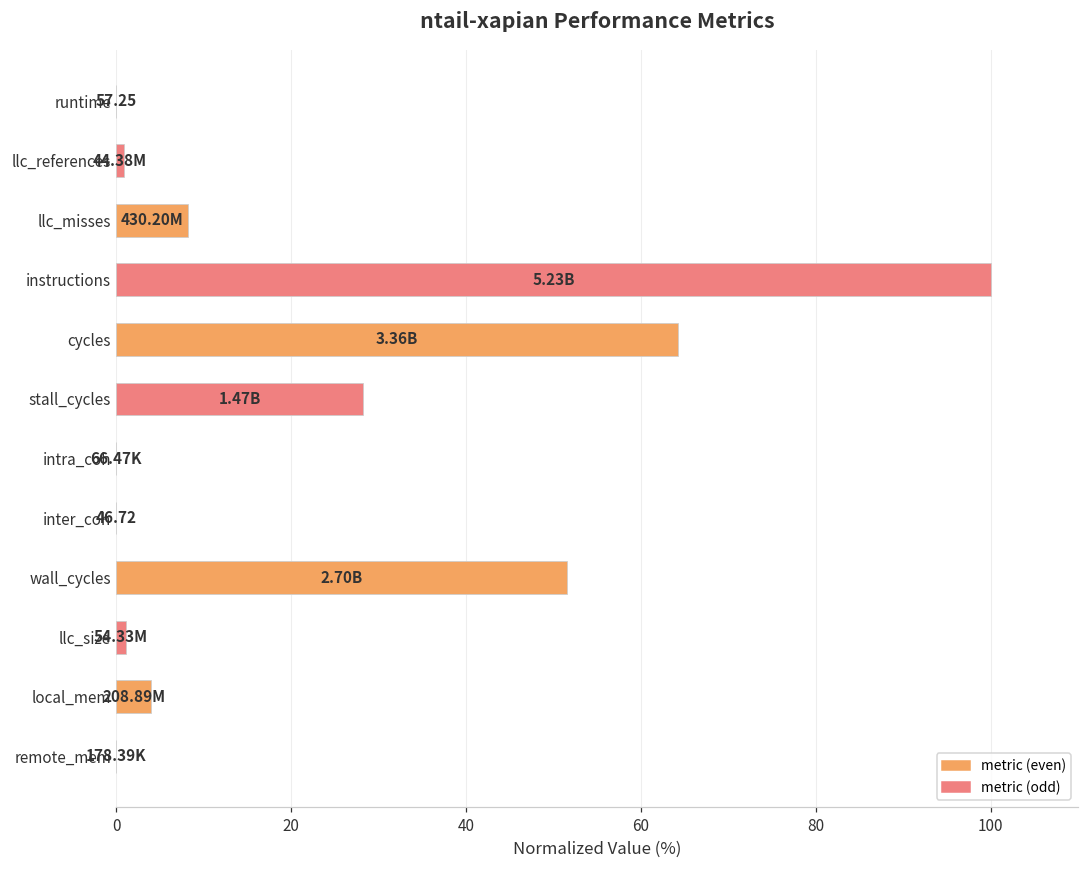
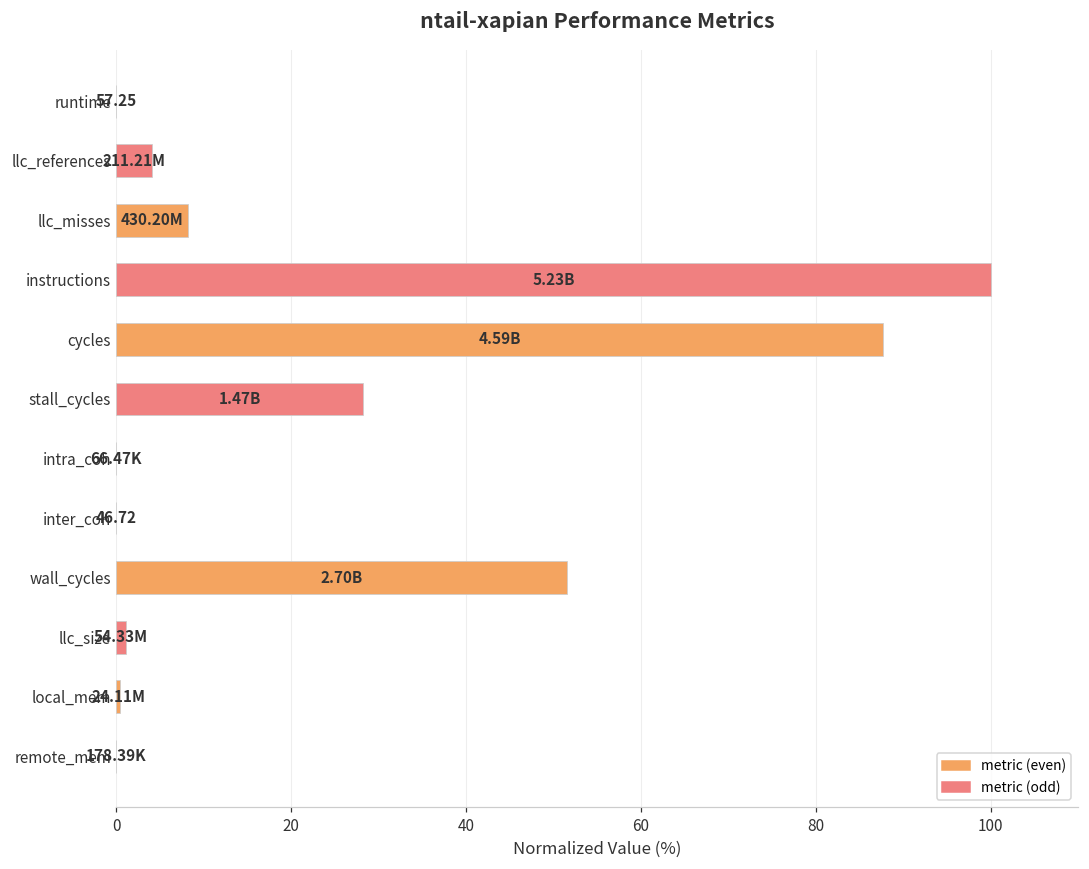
llc_references: 44.38M -> 211.21M
cycles: 3.36B -> 4.59B
local_mem: 208.89M -> 24.11M
